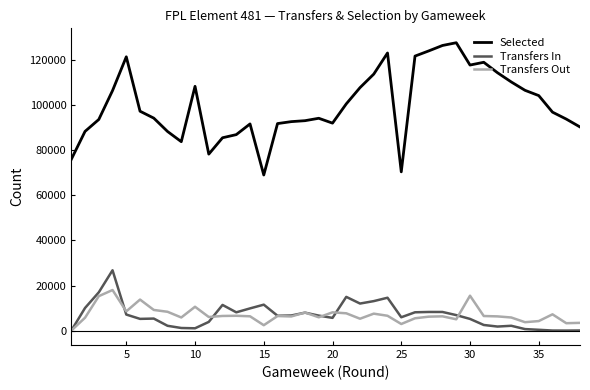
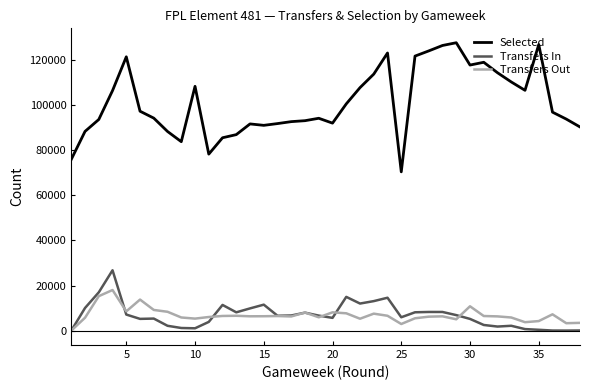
Transfers Out, 10: 11000 -> 5000
Selected, 15: 69000 -> 91000
Transfers Out, 15: 2000 -> 6000
Transfers Out, 30: 15000 -> 11000
Selected, 35: 104000 -> 127000
